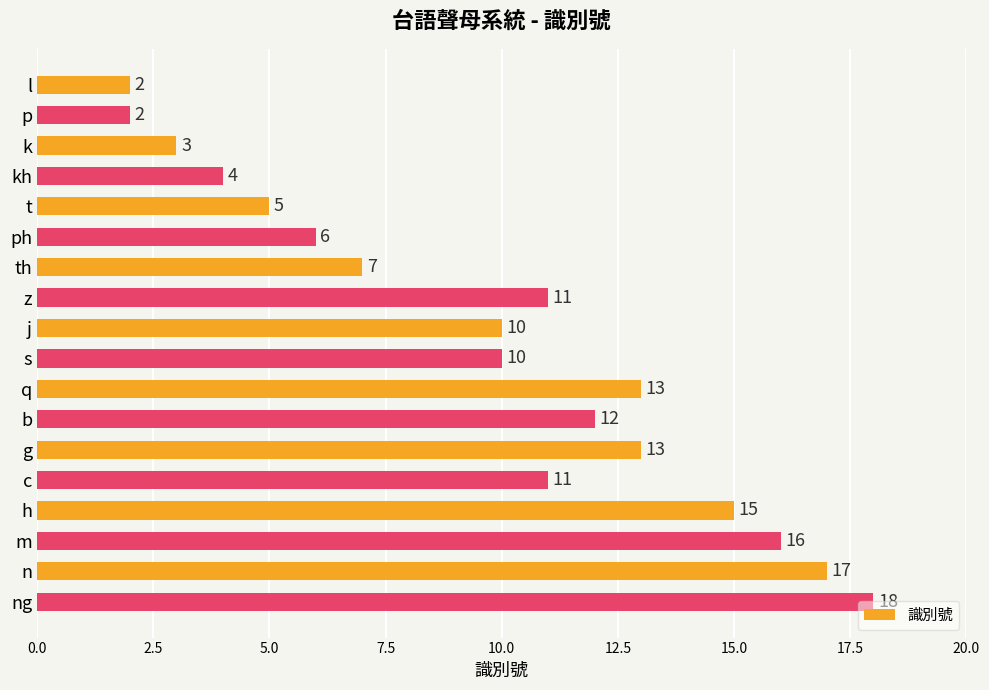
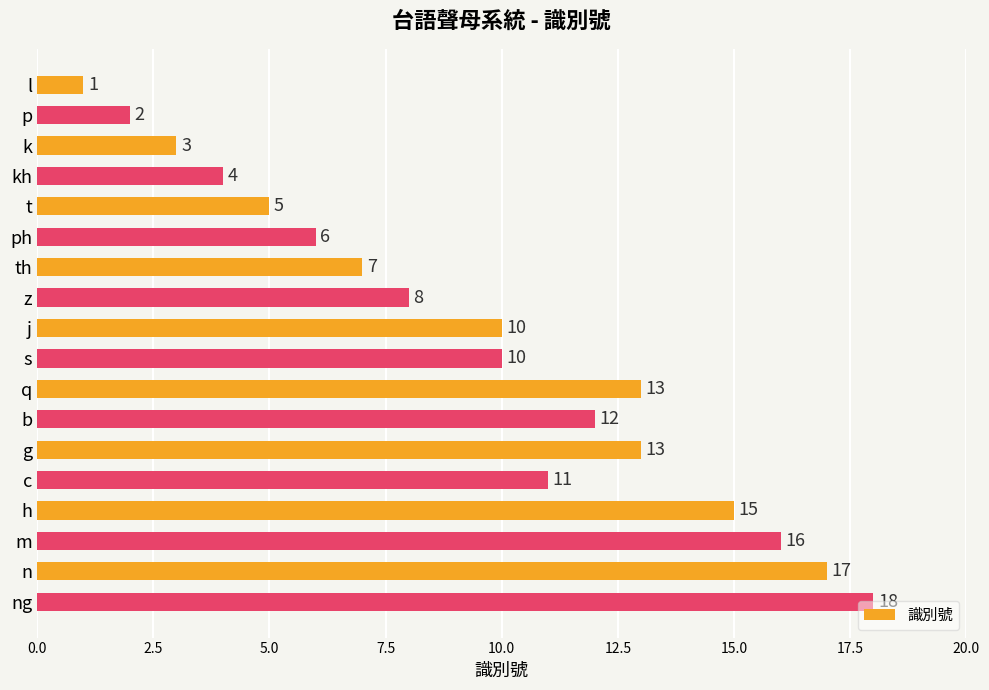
l: 2 -> 1
z: 11 -> 8
